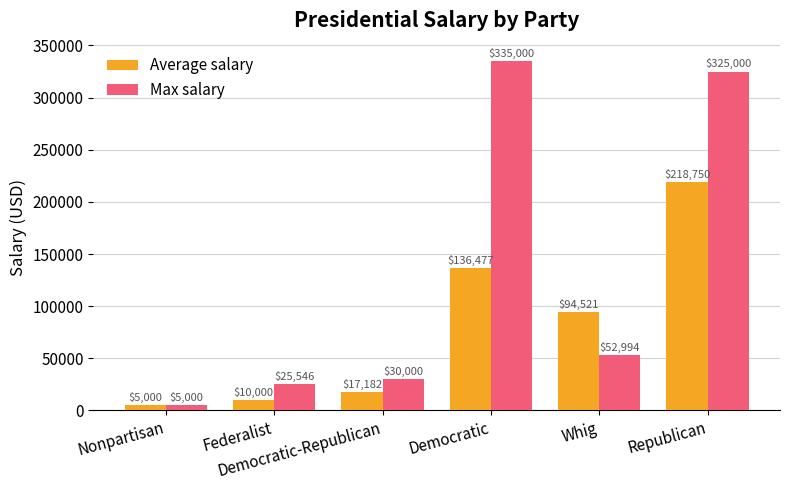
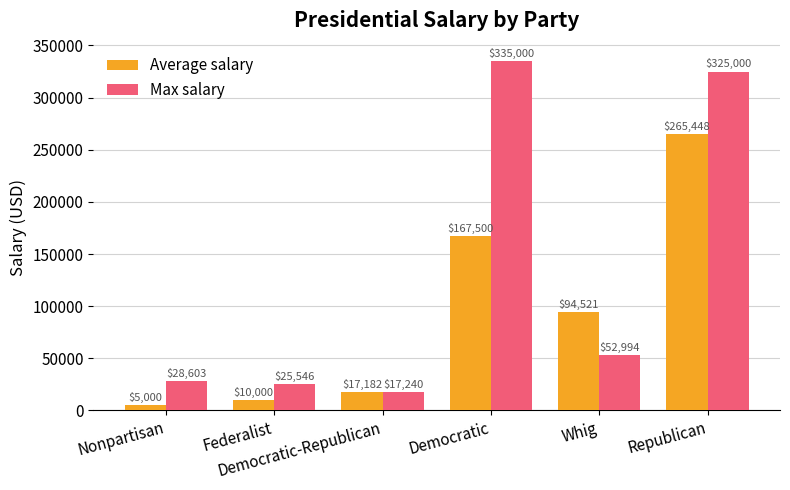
Max salary, Nonpartisan: $5,000 -> $28,603
Max salary, Democratic-Republican: $30,000 -> $17,240
Average salary, Democratic: $136,477 -> $167,500
Average salary, Republican: $218,750 -> $265,448
